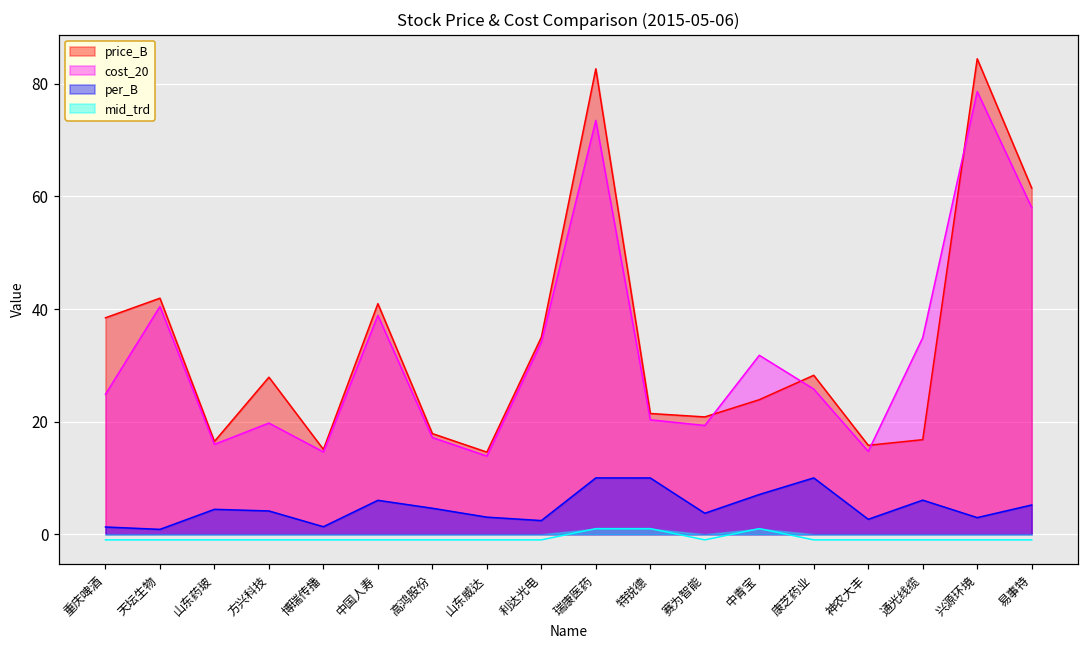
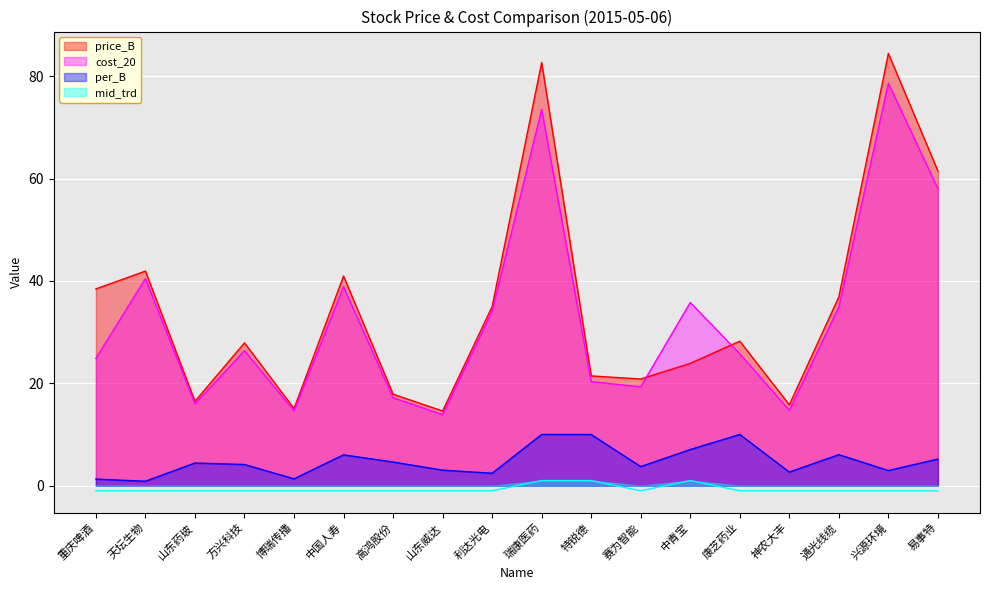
cost_20, 方兴科技: 20 -> 26
cost_20, 中青宝: 32 -> 36
price_B, 通光线缆: 17 -> 37
